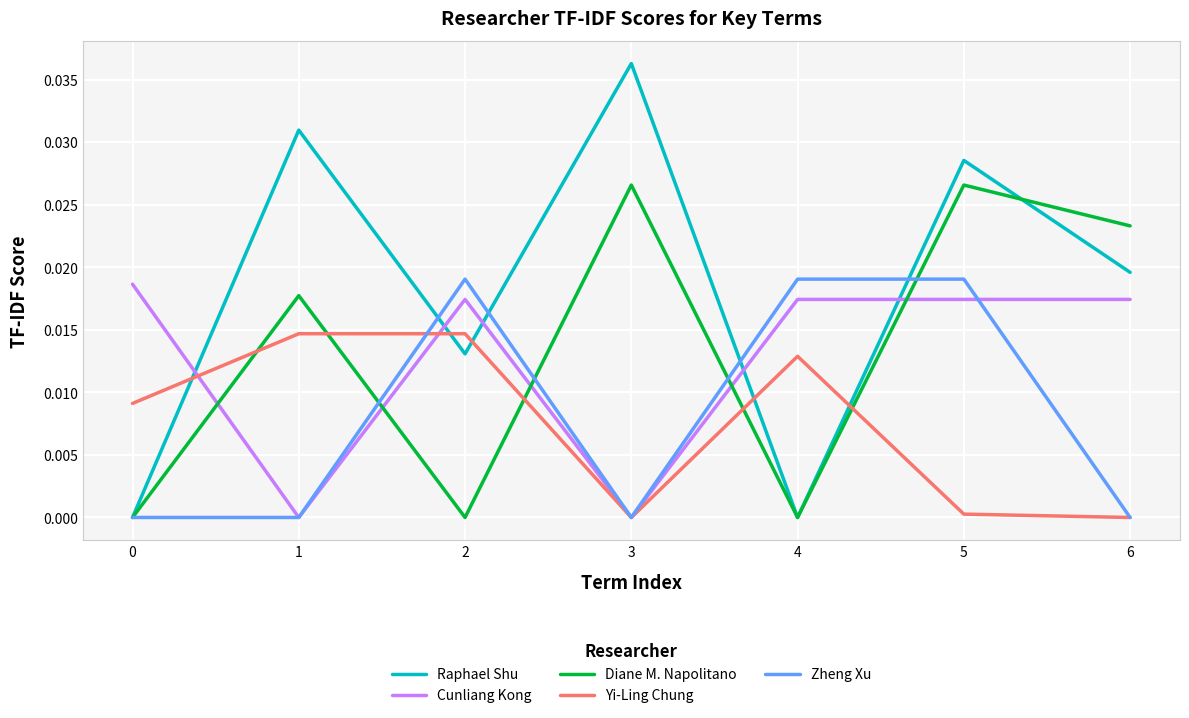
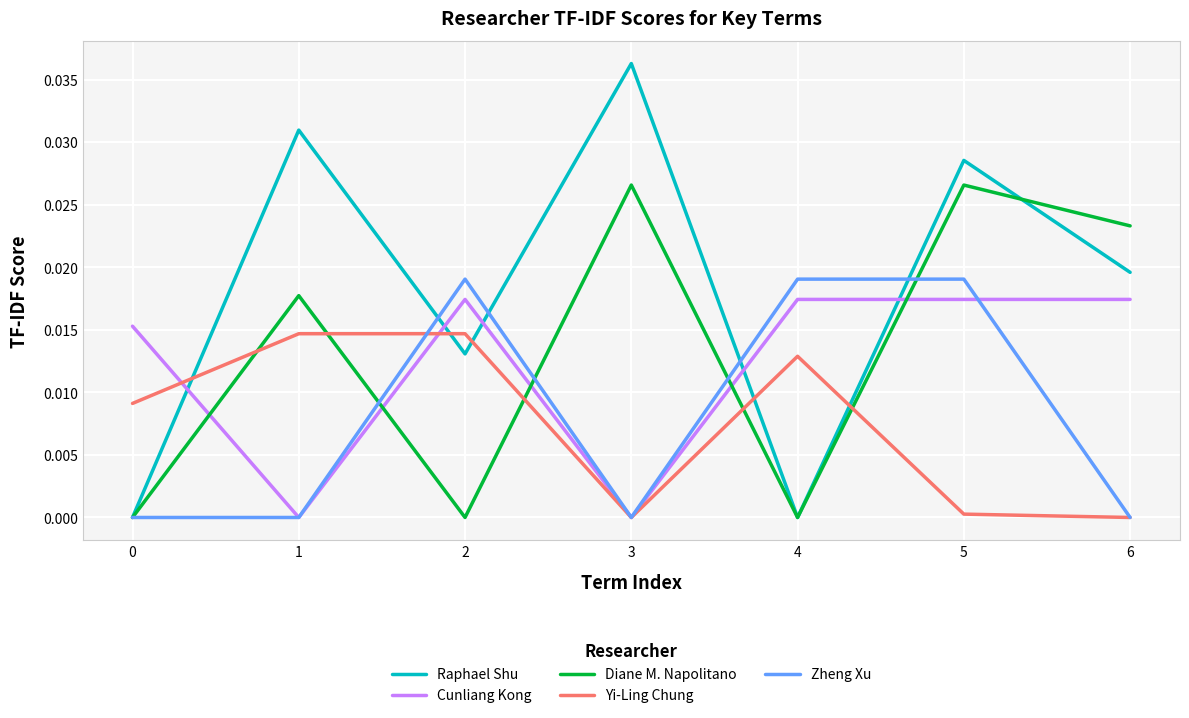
Cunliang Kong, 0: 0.0186 -> 0.0153
